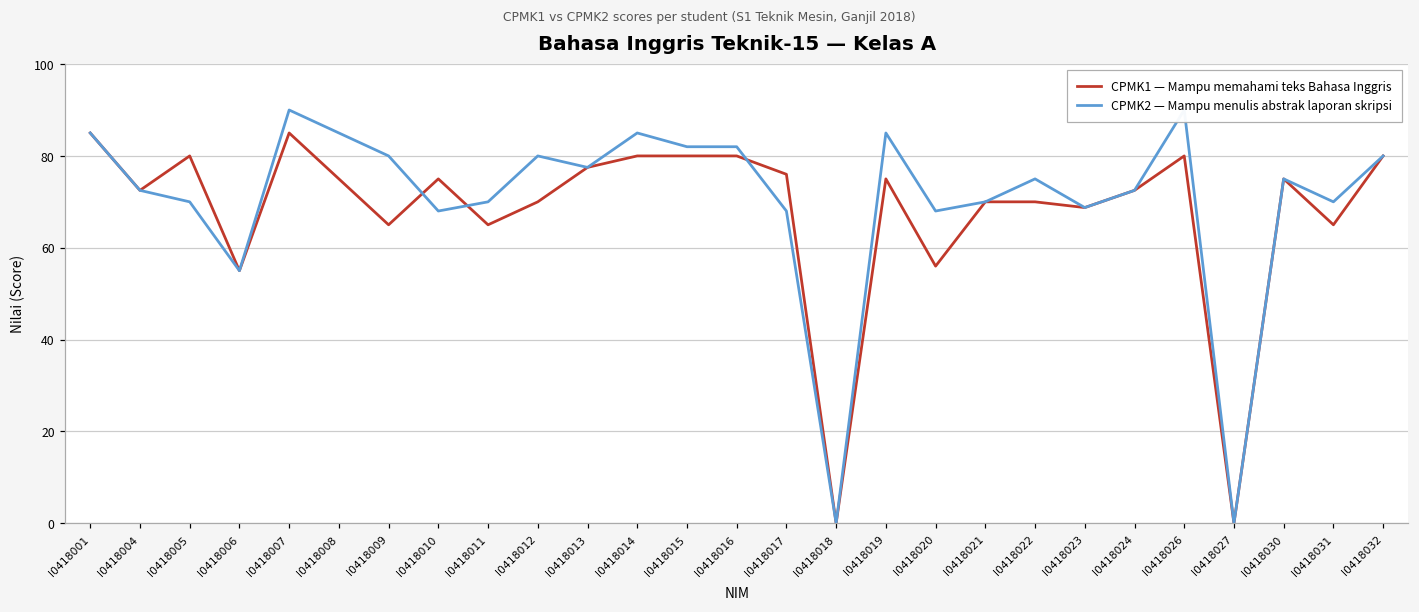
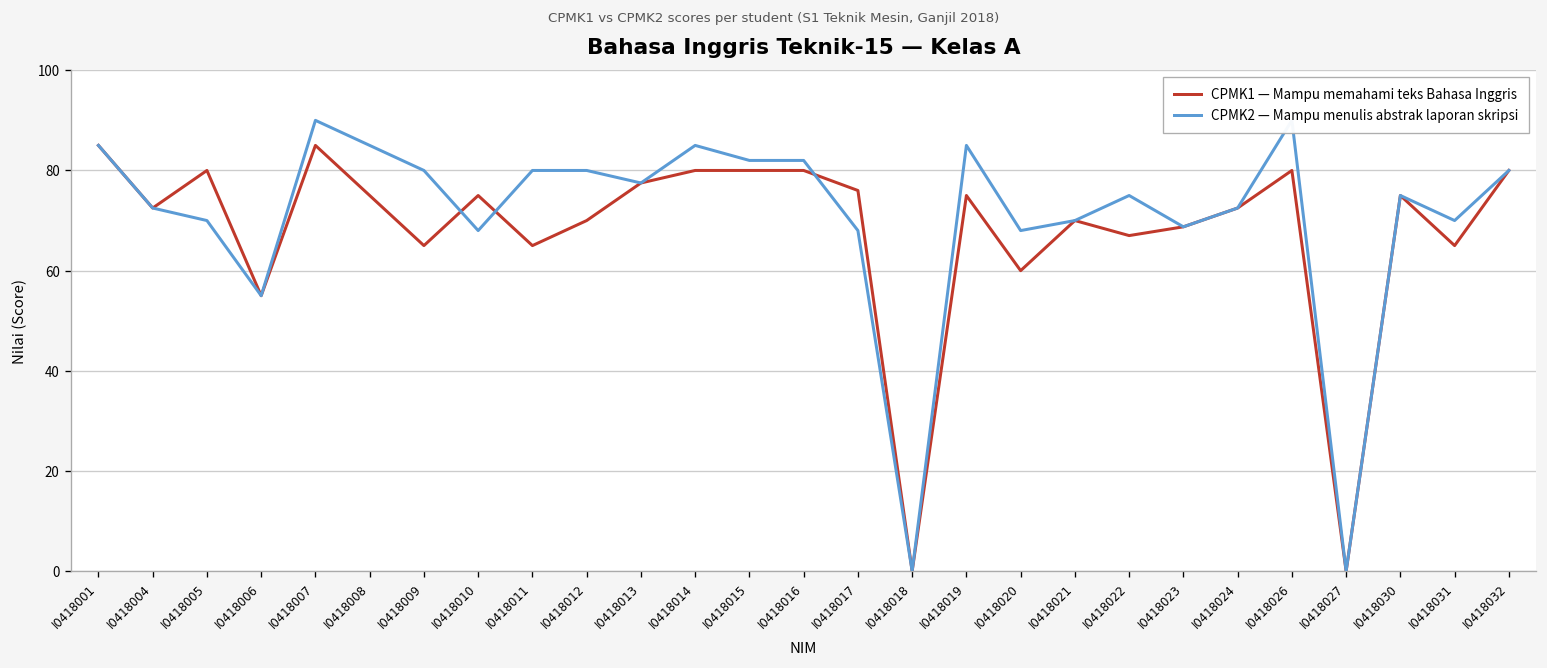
CPMK2 — Mampu menulis abstrak laporan skripsi, I0418011: 70 -> 80
CPMK1 — Mampu memahami teks Bahasa Inggris, I0418020: 56 -> 60
CPMK1 — Mampu memahami teks Bahasa Inggris, I0418022: 70 -> 67
